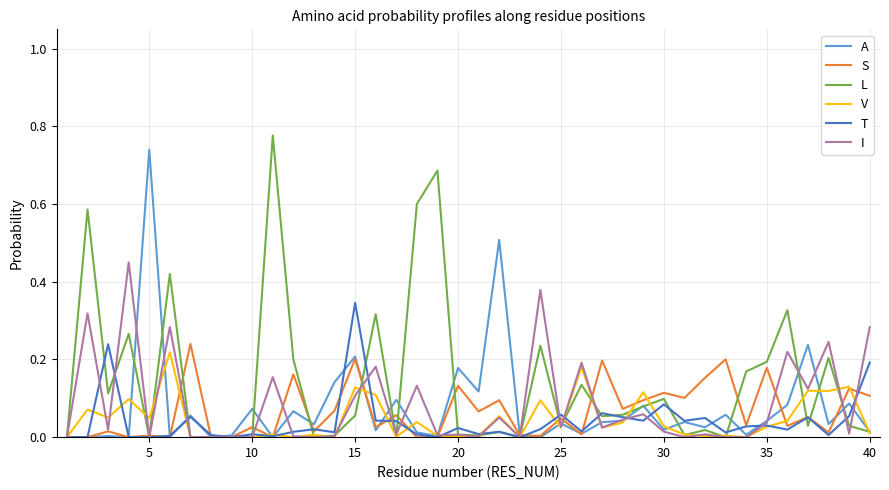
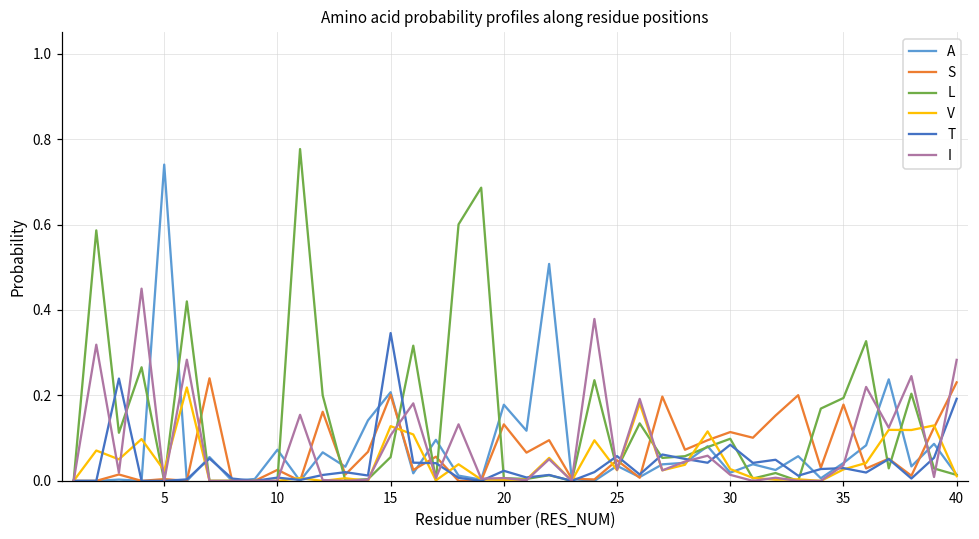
V, 5: 0.05 -> 0.02
S, 40: 0.11 -> 0.23
